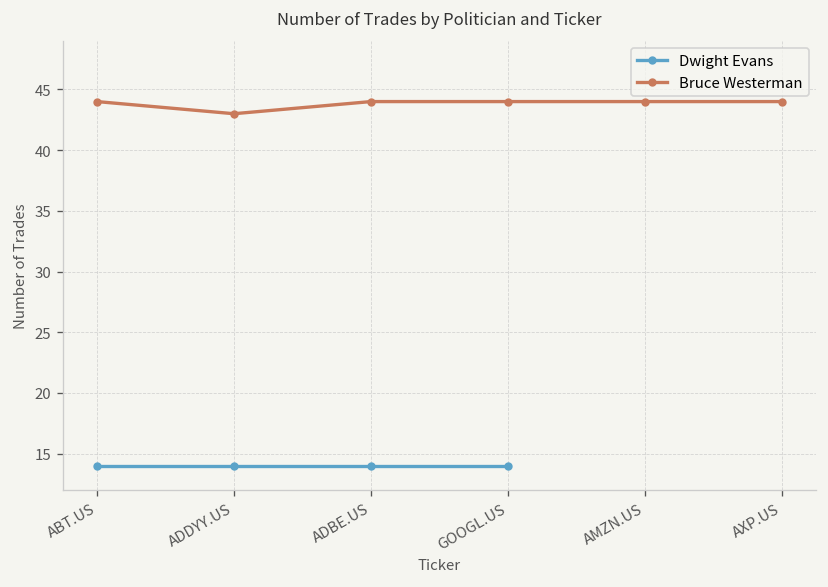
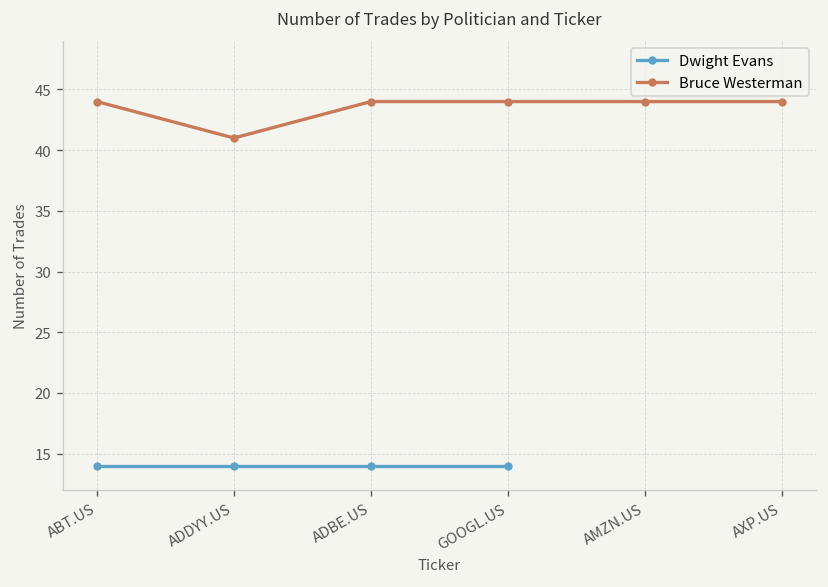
Bruce Westerman, ADDYY.US: 43 -> 41
